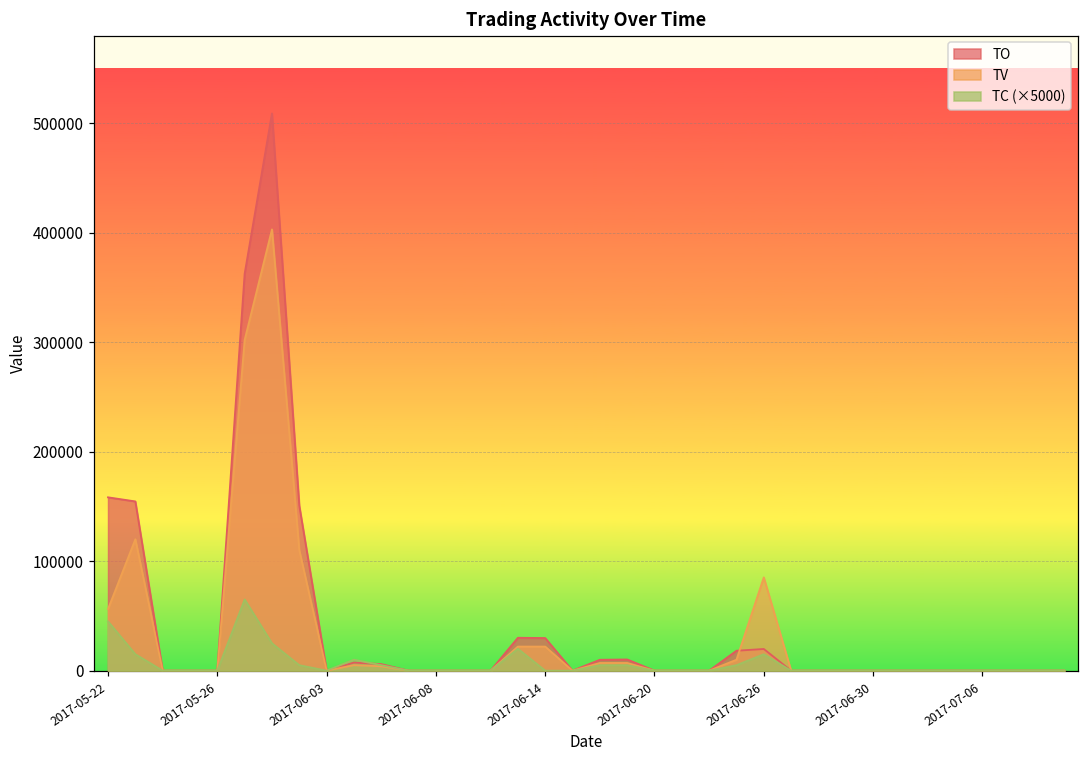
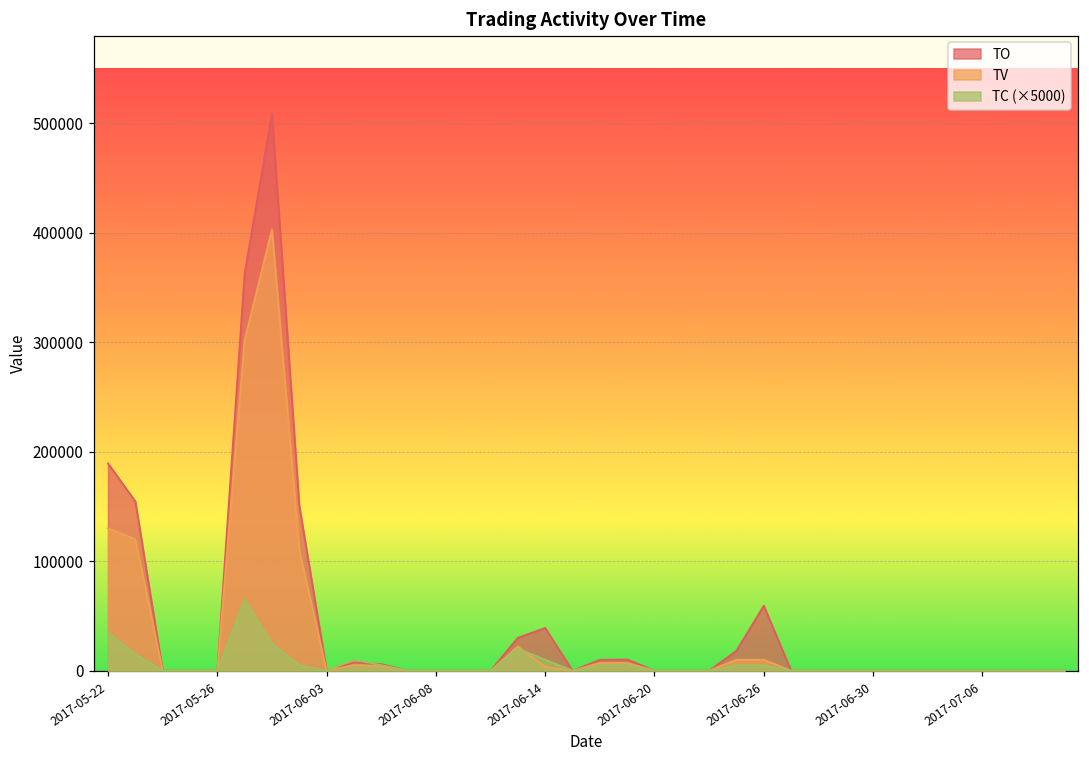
TO, 2017-05-22: 160000 -> 190000
TV, 2017-05-22: 60000 -> 130000
TC (×5000), 2017-05-22: 50000 -> 40000
TO, 2017-06-14: 30000 -> 40000
TV, 2017-06-14: 20000 -> 0
TC (×5000), 2017-06-14: 0 -> 10000
TO, 2017-06-26: 20000 -> 60000
TV, 2017-06-26: 90000 -> 10000
TC (×5000), 2017-06-26: 20000 -> 10000
